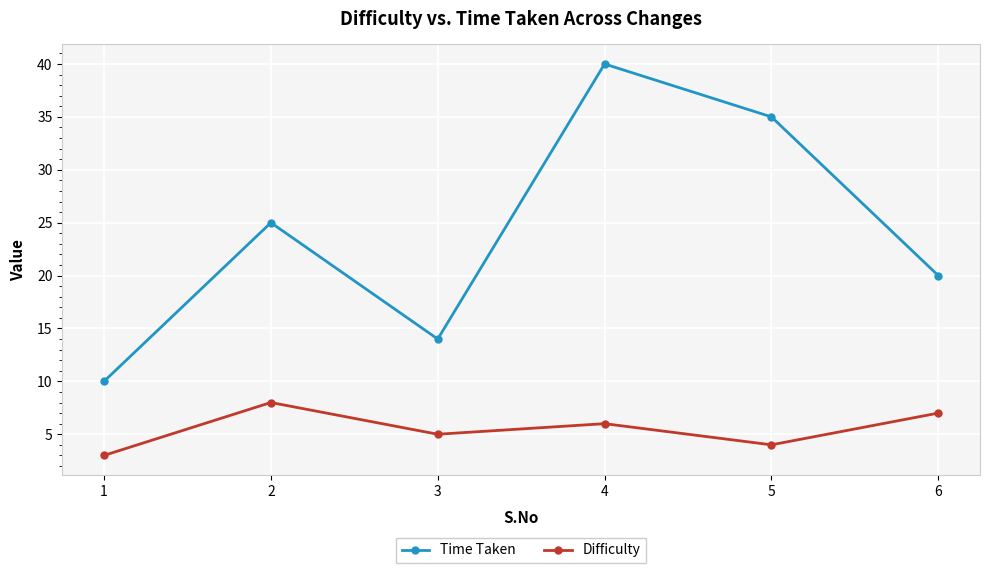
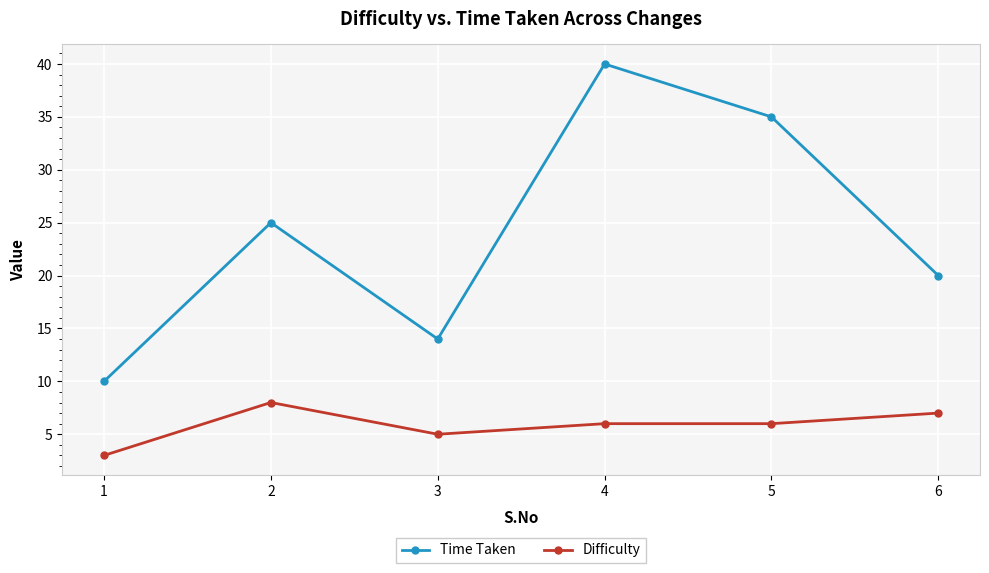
Difficulty, 5: 4 -> 6
